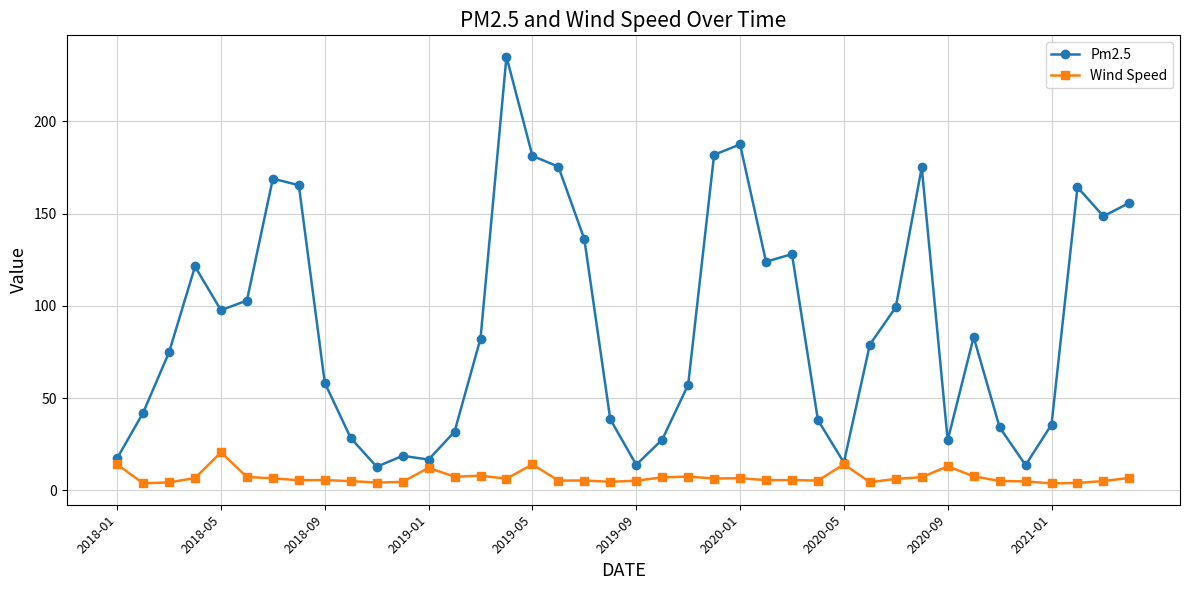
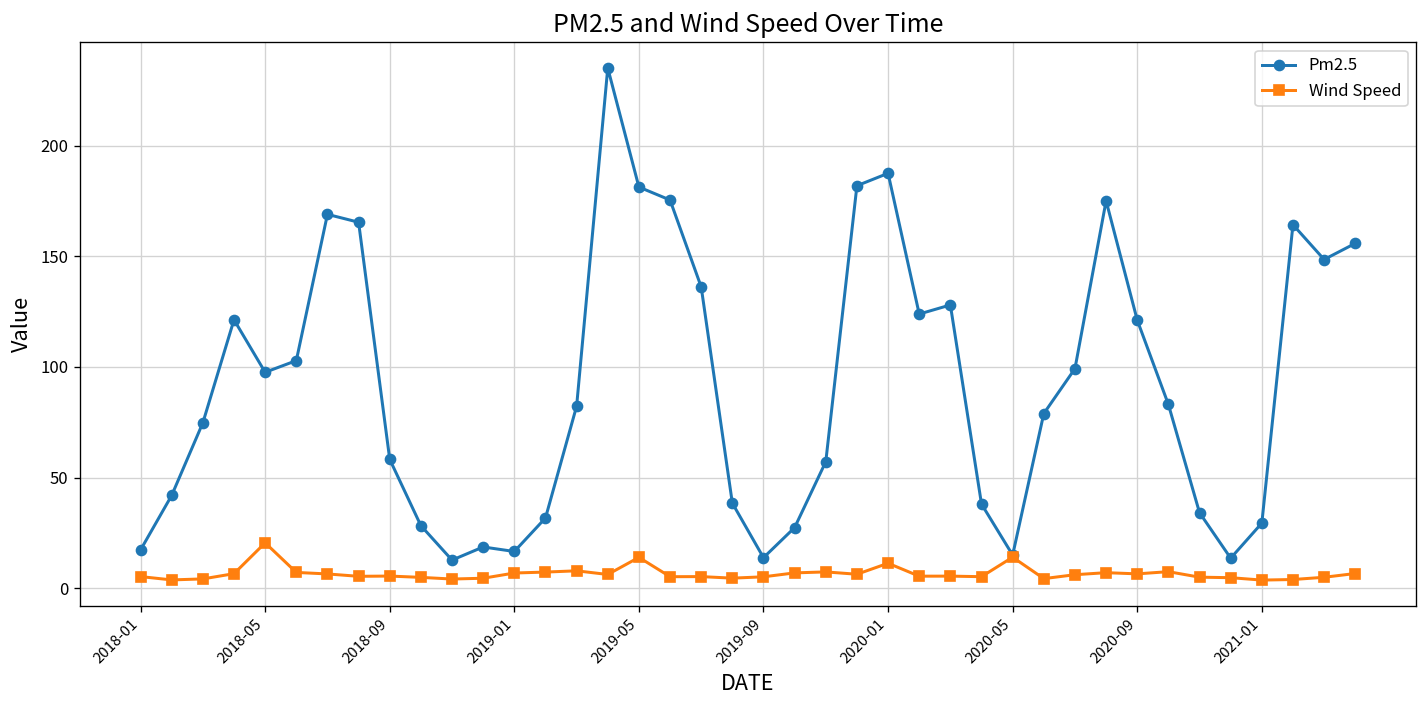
Wind Speed, 2018-01: 14 -> 5
Wind Speed, 2019-01: 12 -> 7
Wind Speed, 2020-01: 7 -> 11
Pm2.5, 2020-09: 27 -> 121
Wind Speed, 2020-09: 13 -> 7
Pm2.5, 2021-01: 36 -> 29
